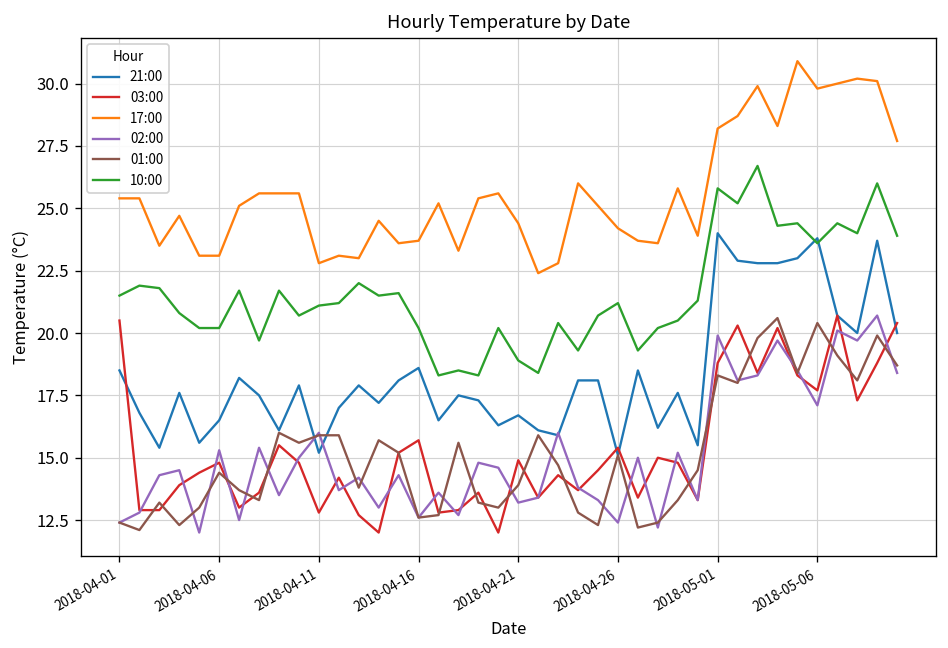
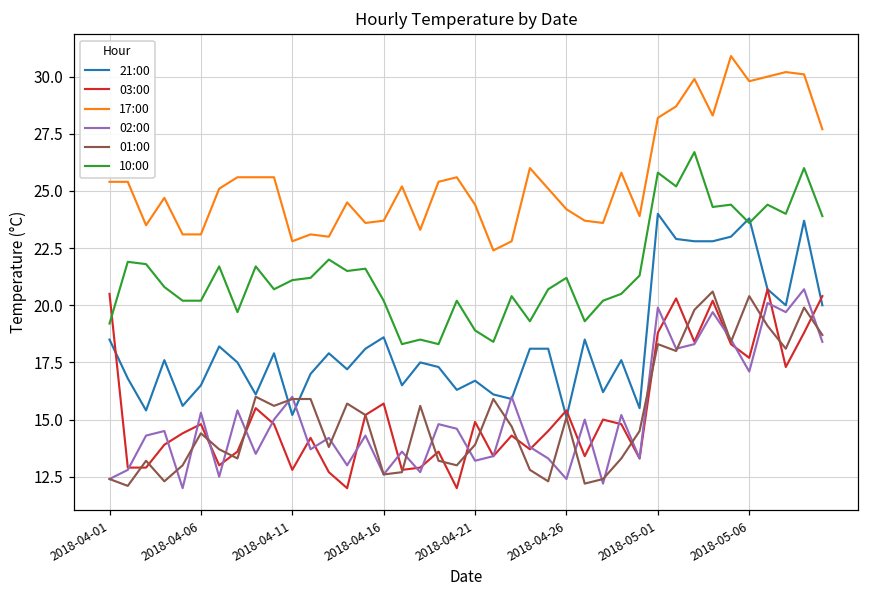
10:00, 2018-04-01: 21.5 -> 19.2
